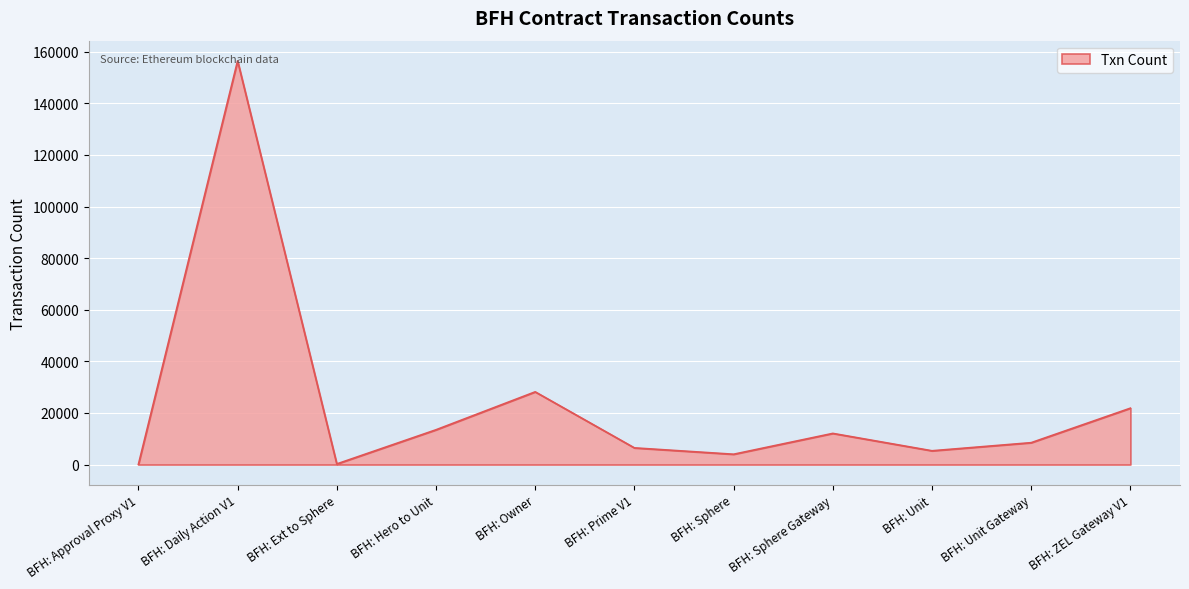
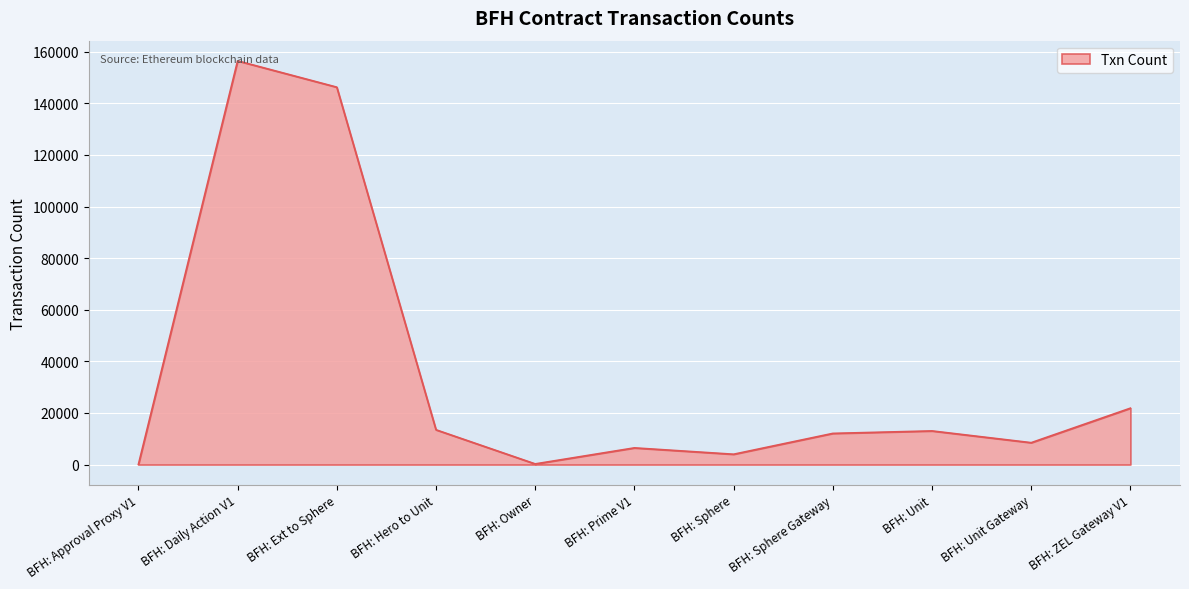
BFH: Ext to Sphere: 0 -> 146000
BFH: Owner: 28000 -> 0
BFH: Unit: 5000 -> 13000
